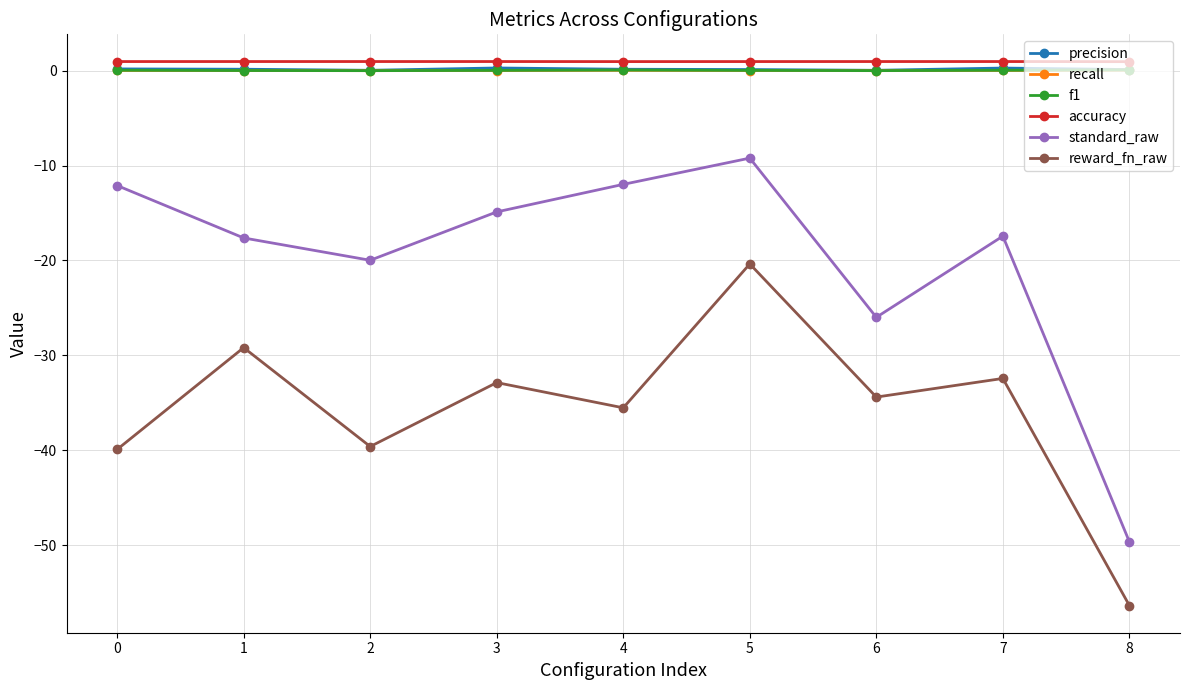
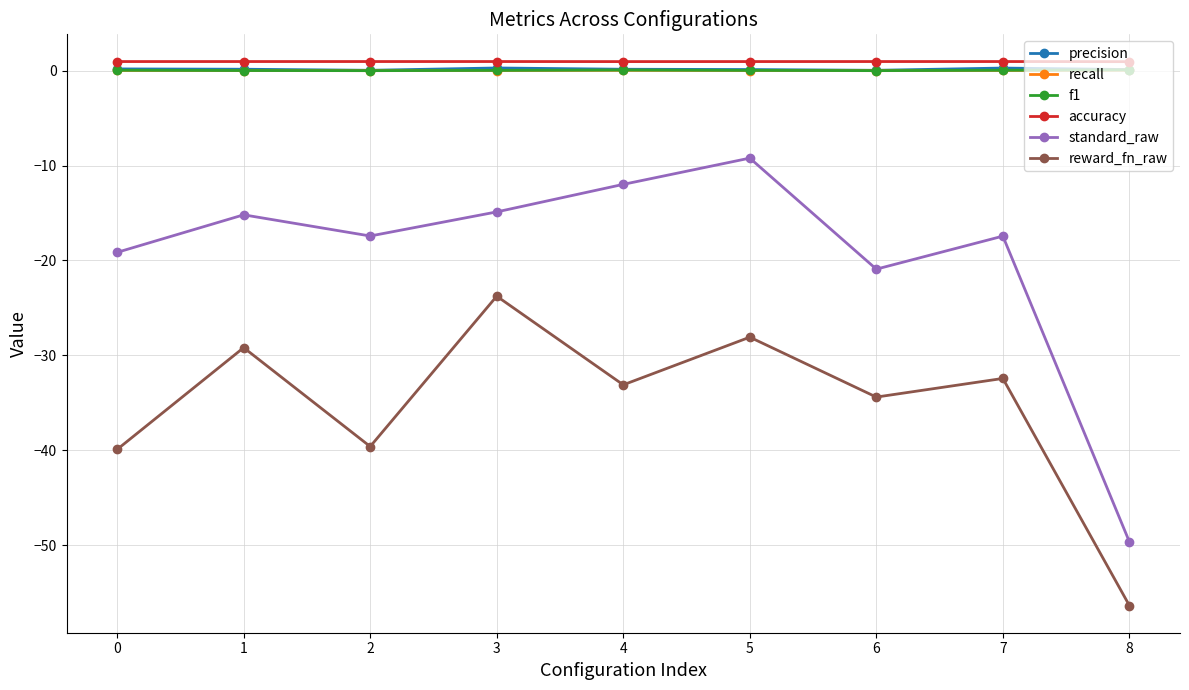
standard_raw, 0: -12 -> -19
standard_raw, 1: -18 -> -15
standard_raw, 2: -20 -> -17
reward_fn_raw, 3: -33 -> -24
reward_fn_raw, 4: -36 -> -33
reward_fn_raw, 5: -20 -> -28
standard_raw, 6: -26 -> -21
